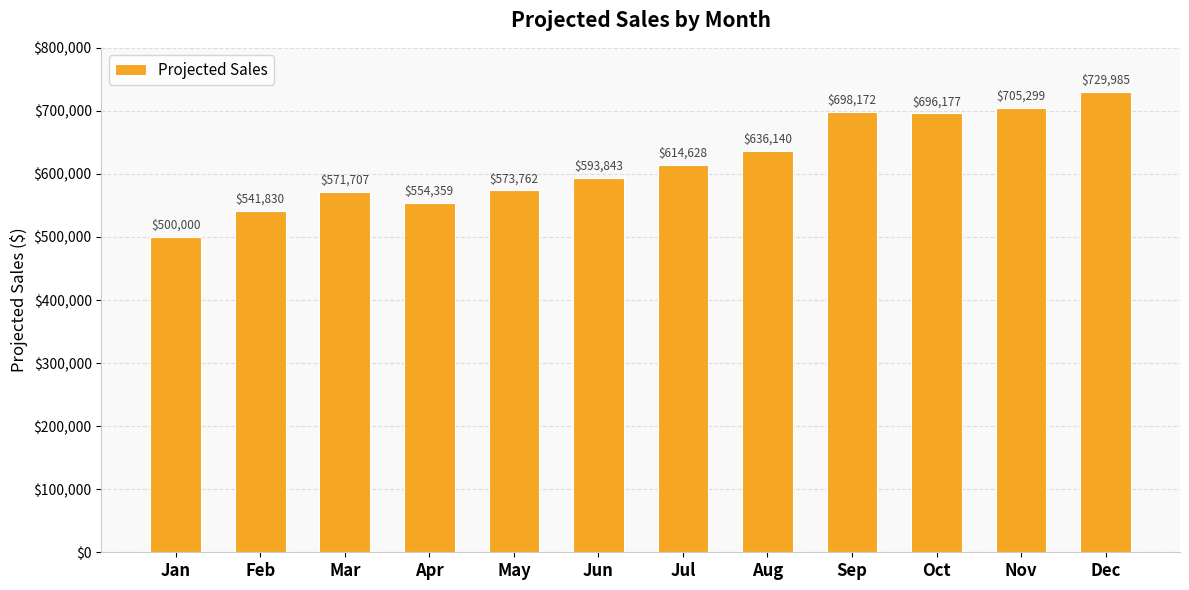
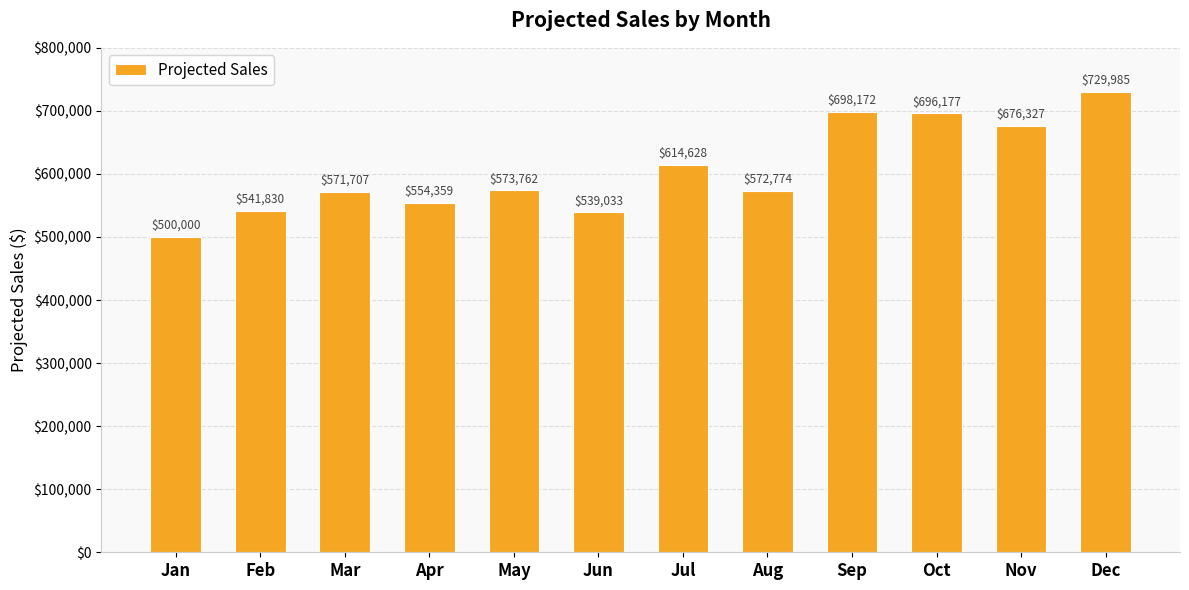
Jun: $593,843 -> $539,033
Aug: $636,140 -> $572,774
Nov: $705,299 -> $676,327
